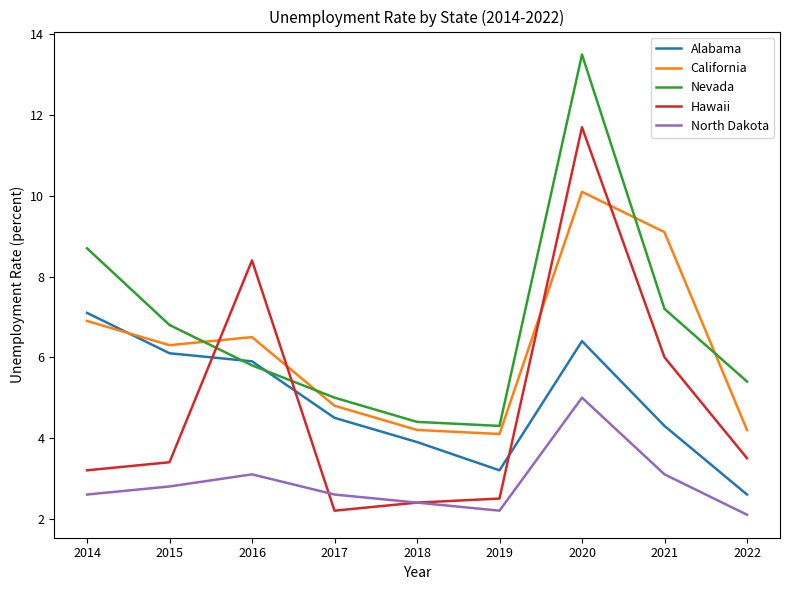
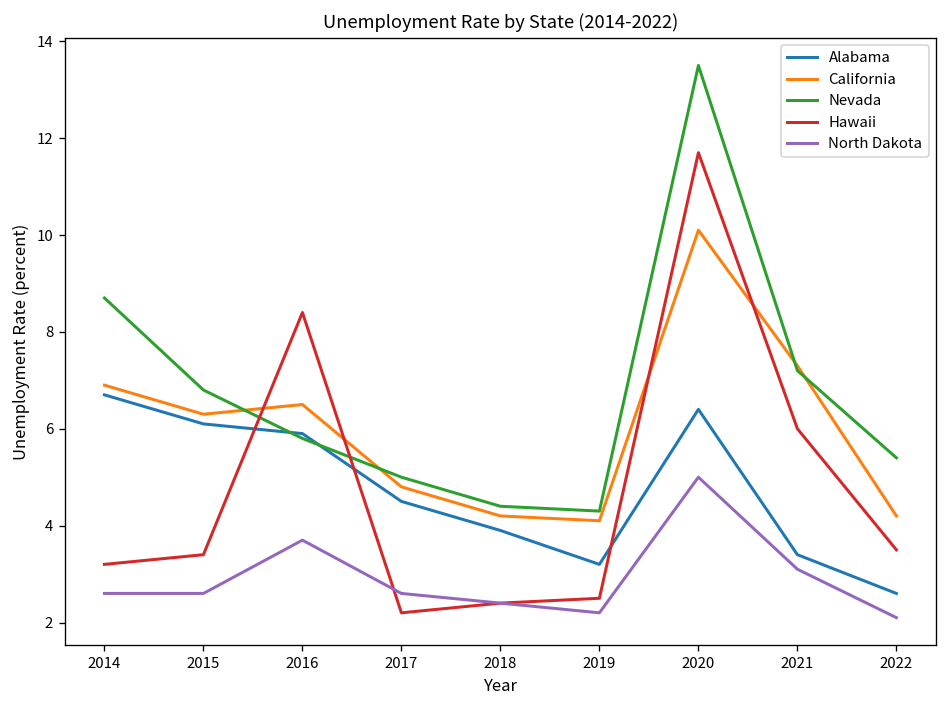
Alabama, 2014: 7.1 -> 6.7
North Dakota, 2015: 2.8 -> 2.6
North Dakota, 2016: 3.1 -> 3.7
Alabama, 2021: 4.3 -> 3.4
California, 2021: 9.1 -> 7.3
